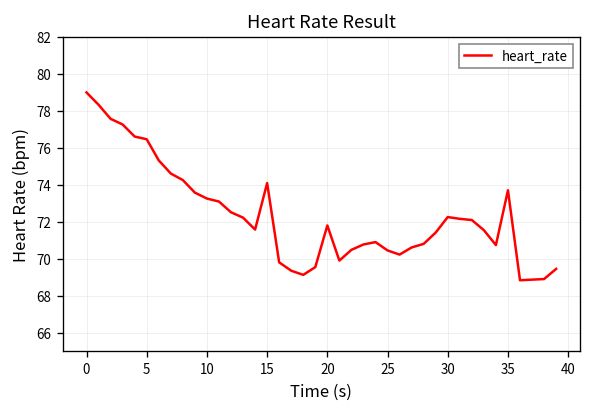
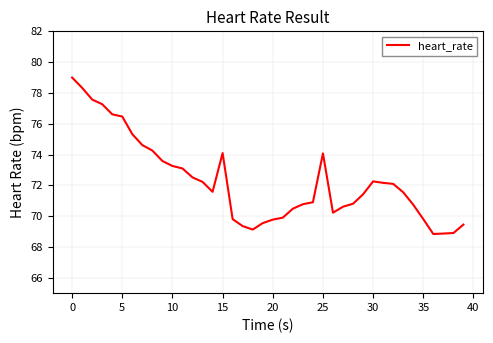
20: 71.8 -> 69.8
25: 70.5 -> 74.1
35: 73.7 -> 69.8
